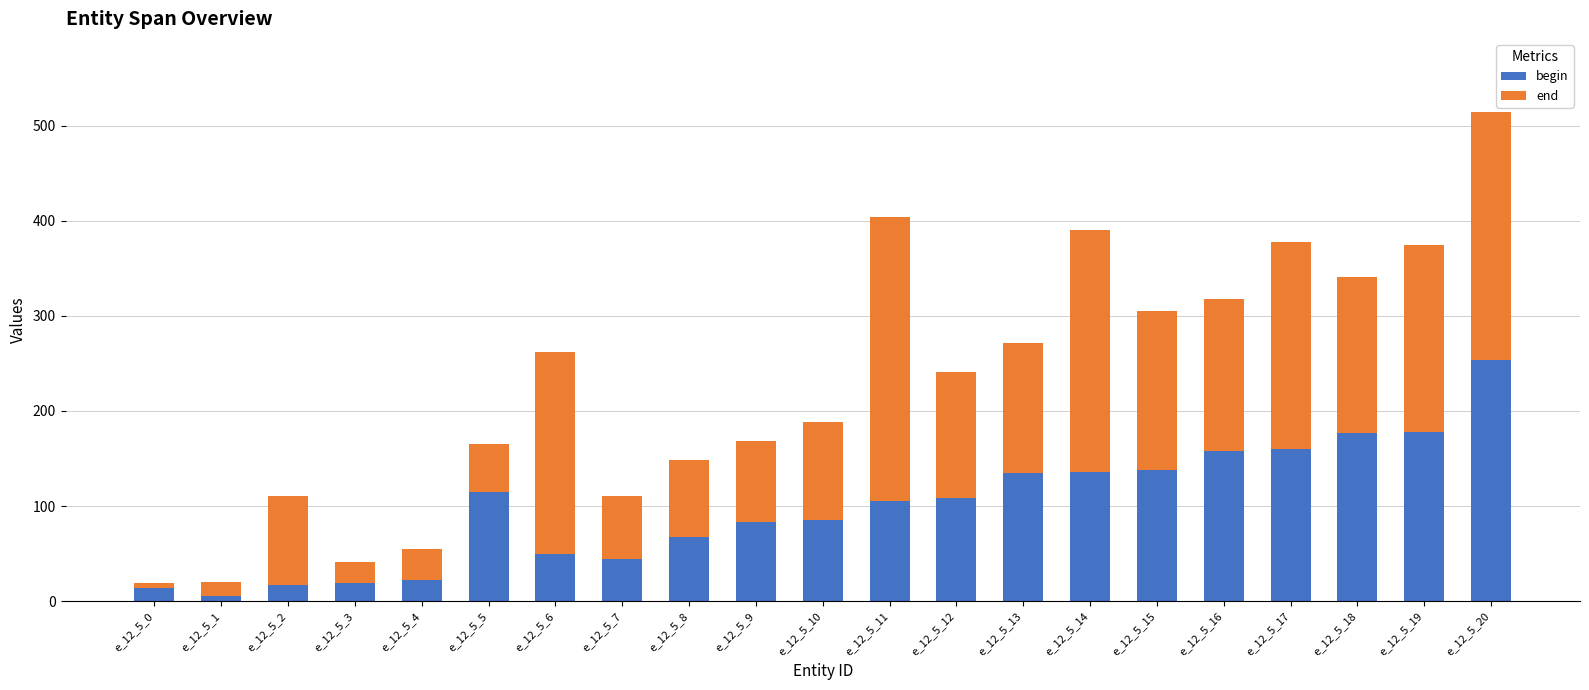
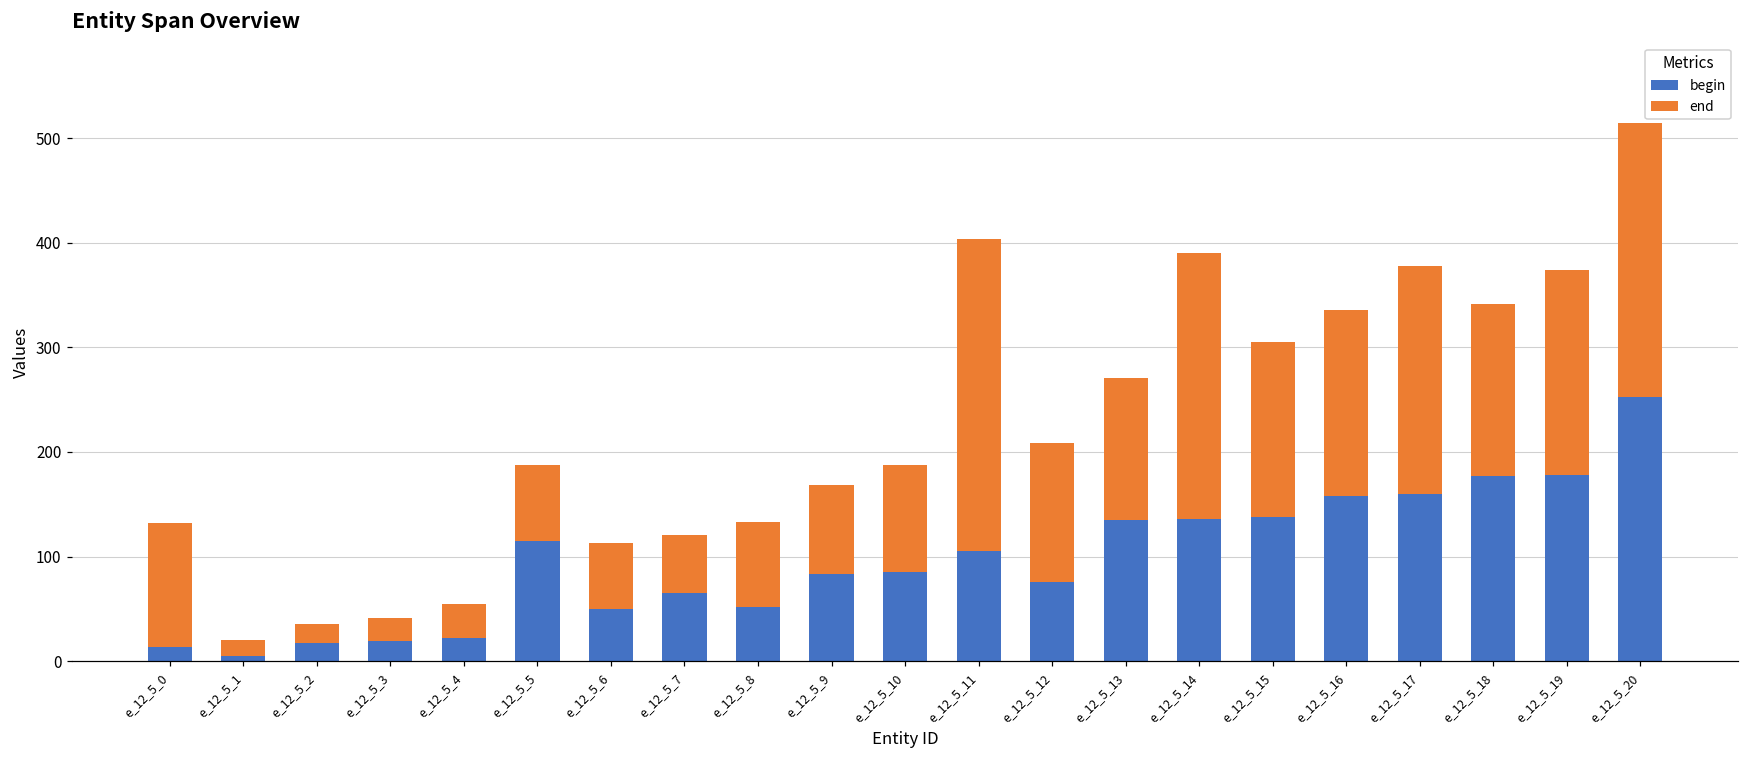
end, e_12_5_0: 10 -> 120
end, e_12_5_2: 90 -> 20
end, e_12_5_5: 50 -> 70
end, e_12_5_6: 210 -> 60
begin, e_12_5_7: 40 -> 70
end, e_12_5_7: 70 -> 60
begin, e_12_5_8: 70 -> 50
begin, e_12_5_12: 110 -> 80
end, e_12_5_16: 160 -> 180
